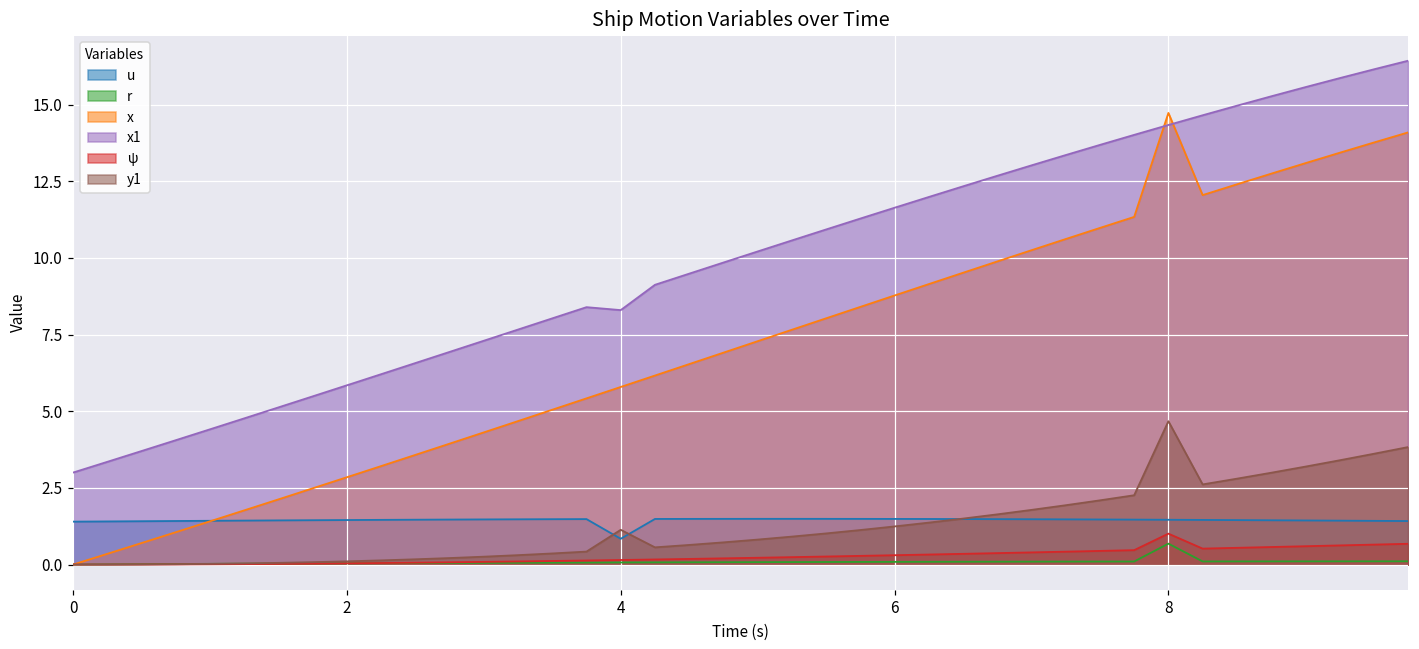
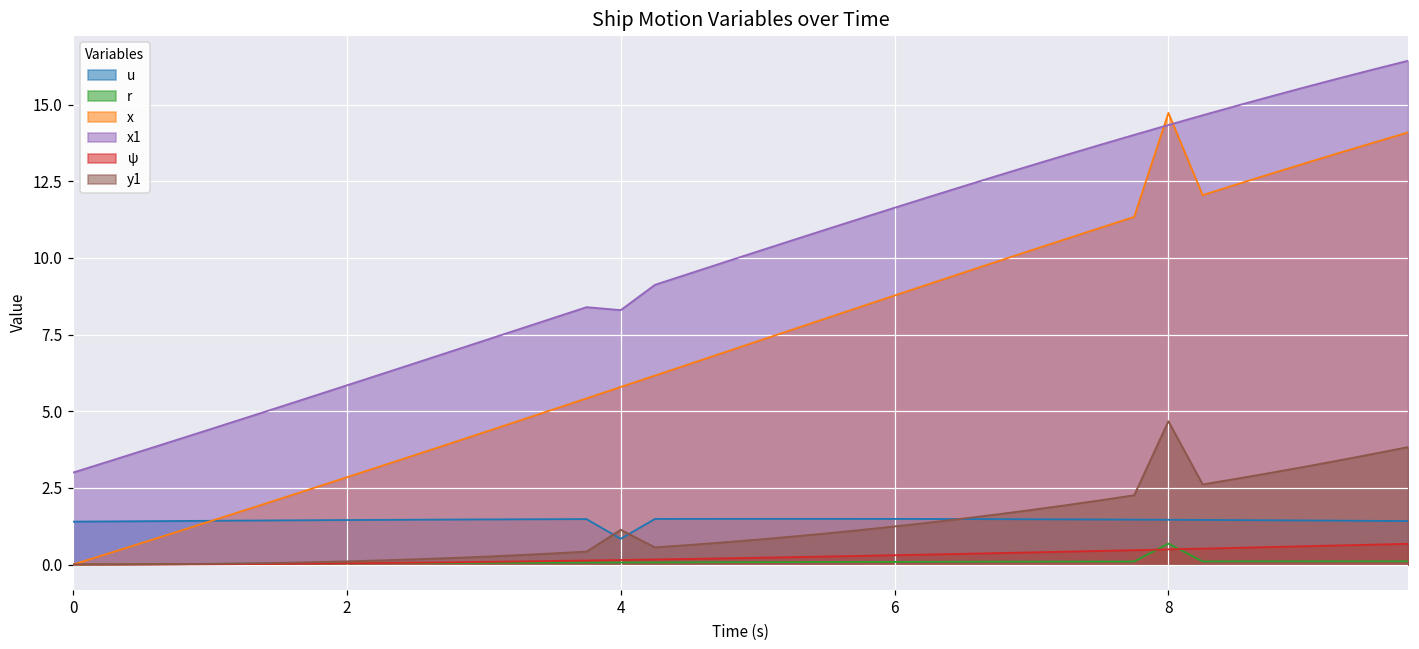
ψ, 8: 1.0 -> 0.5
